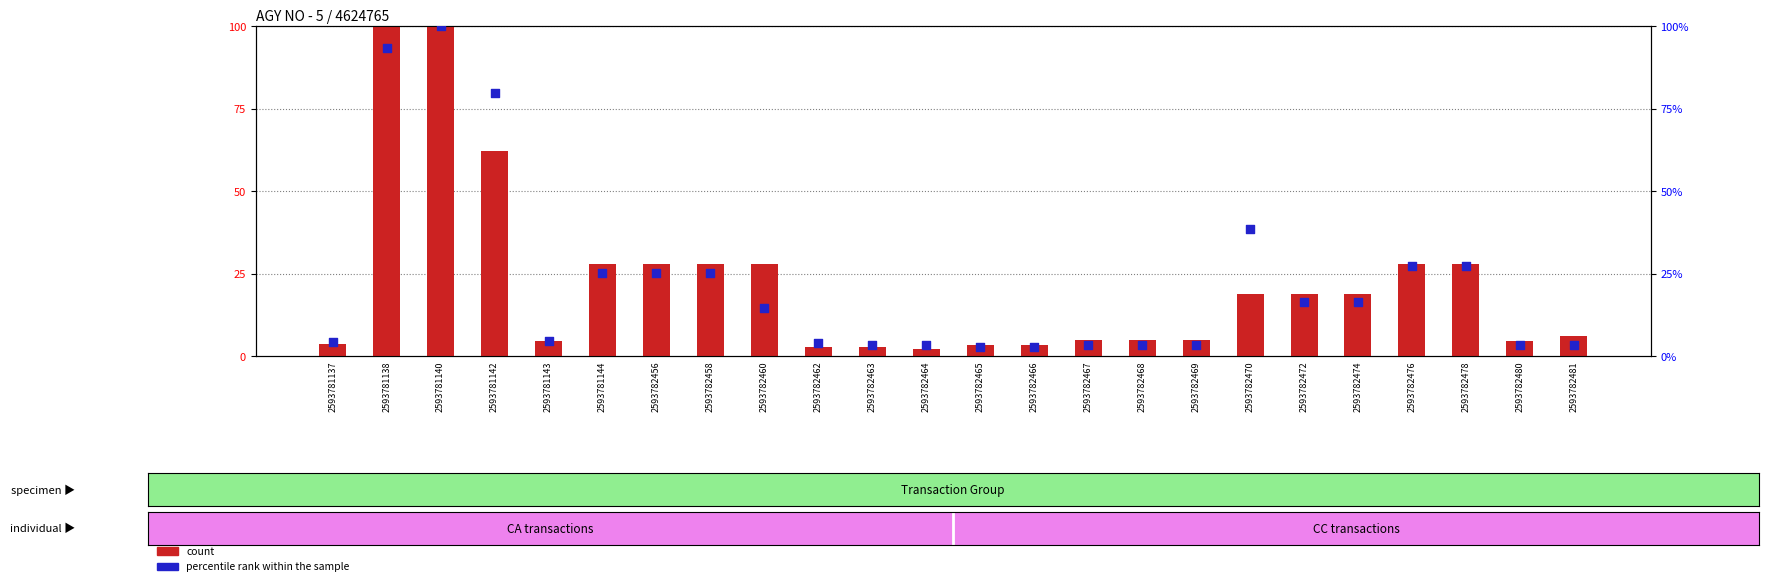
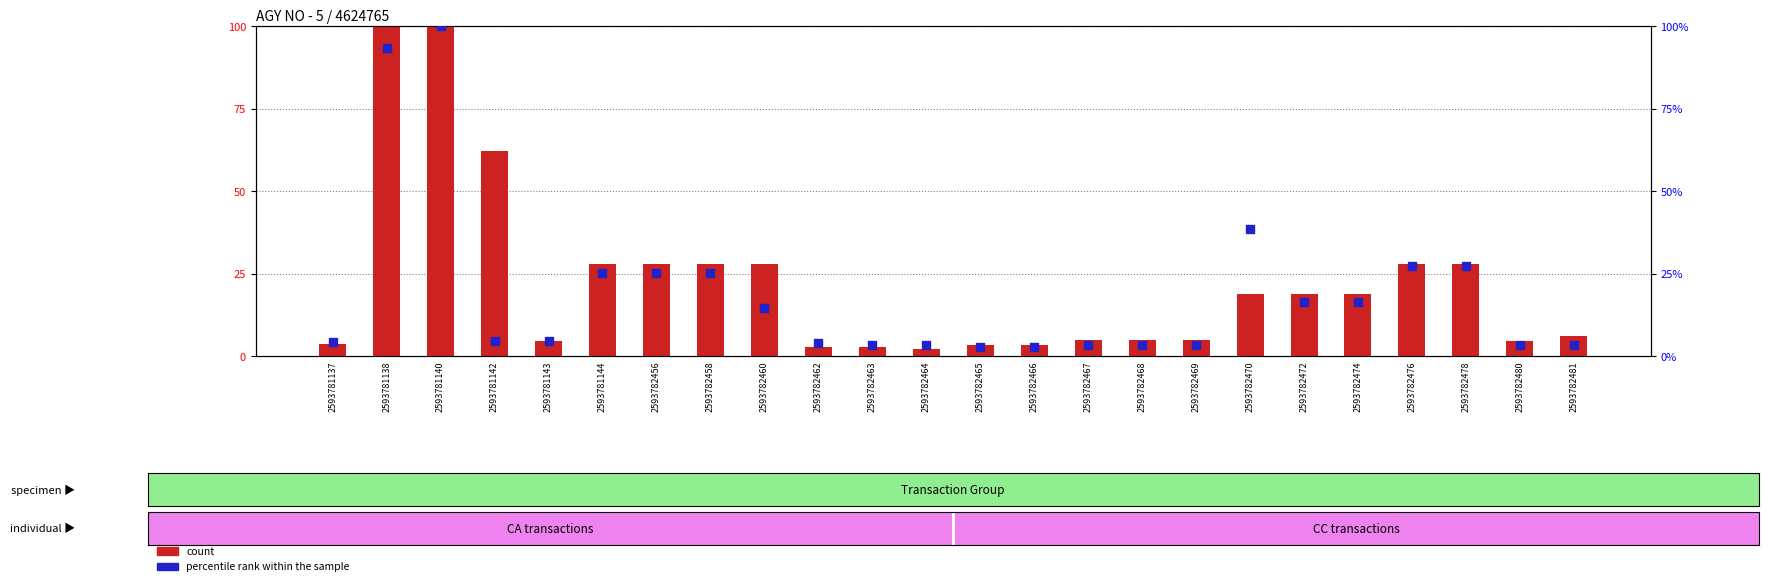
percentile rank within the sample, 2593781142: 80% -> 5%
